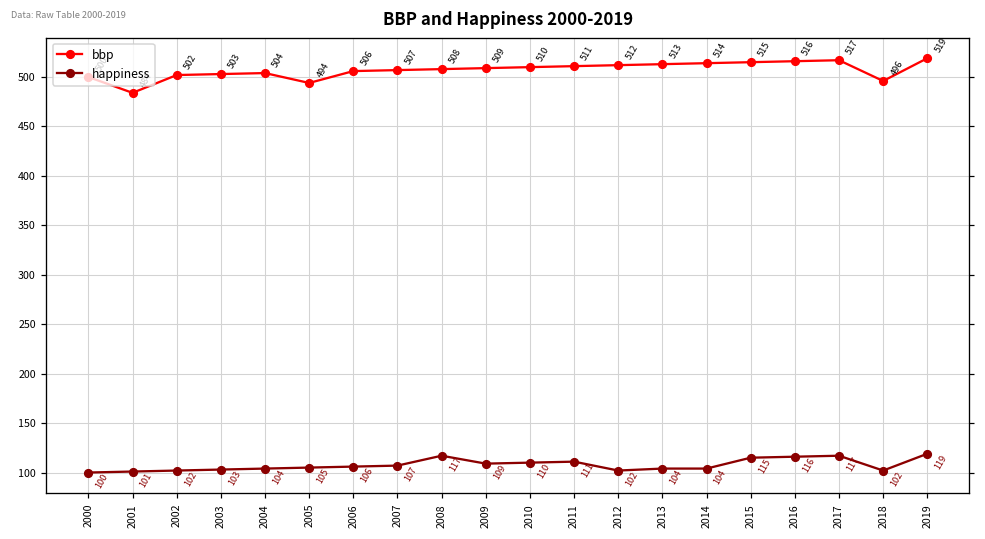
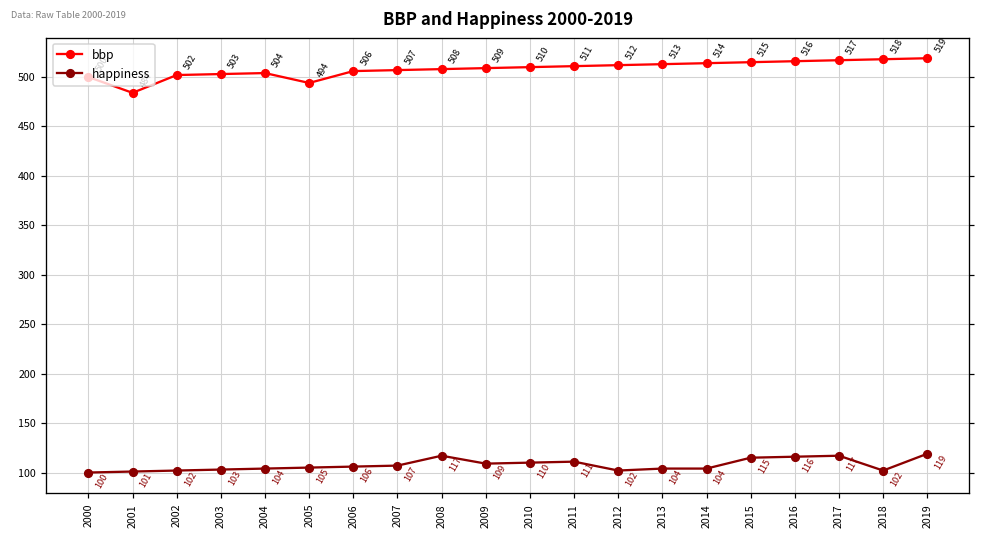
bbp, 2018: 496 -> 518
